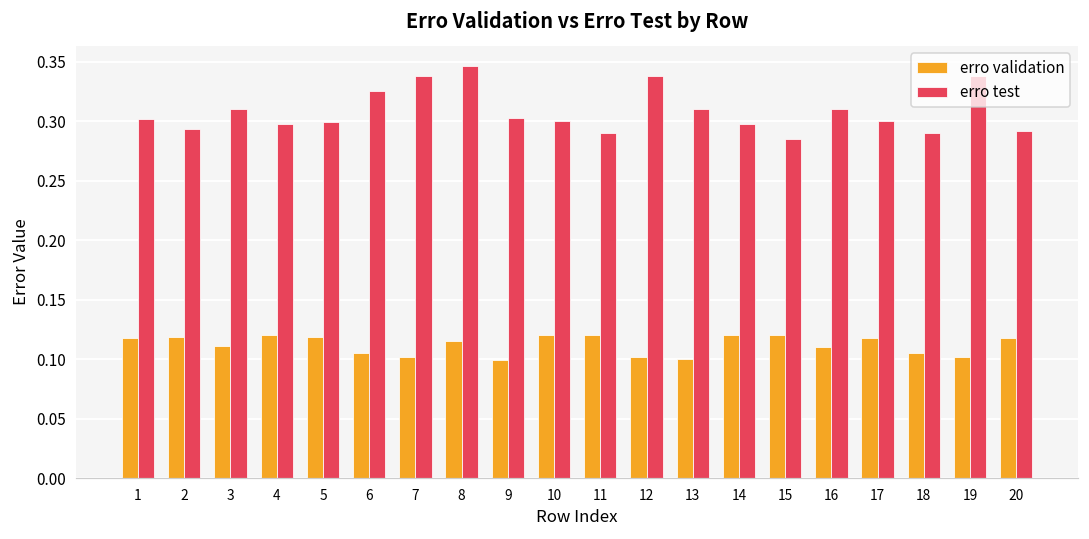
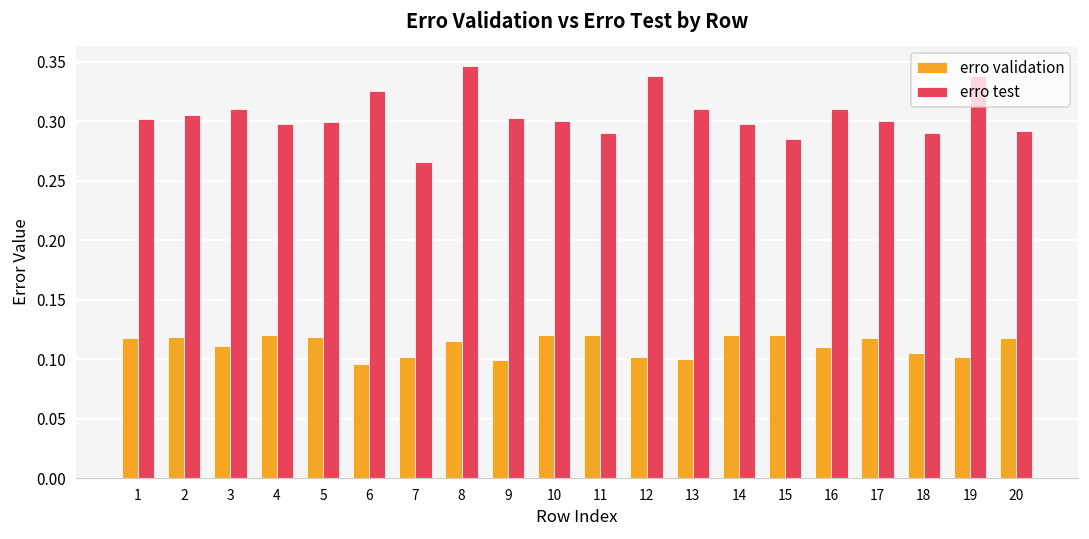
erro test, 2: 0.293 -> 0.305
erro validation, 6: 0.105 -> 0.096
erro test, 7: 0.338 -> 0.266
